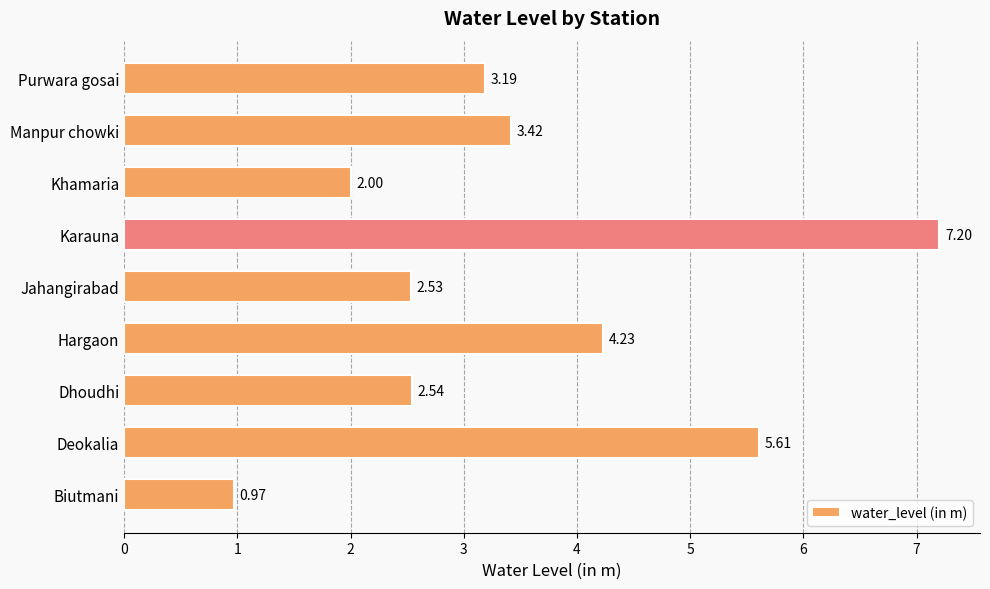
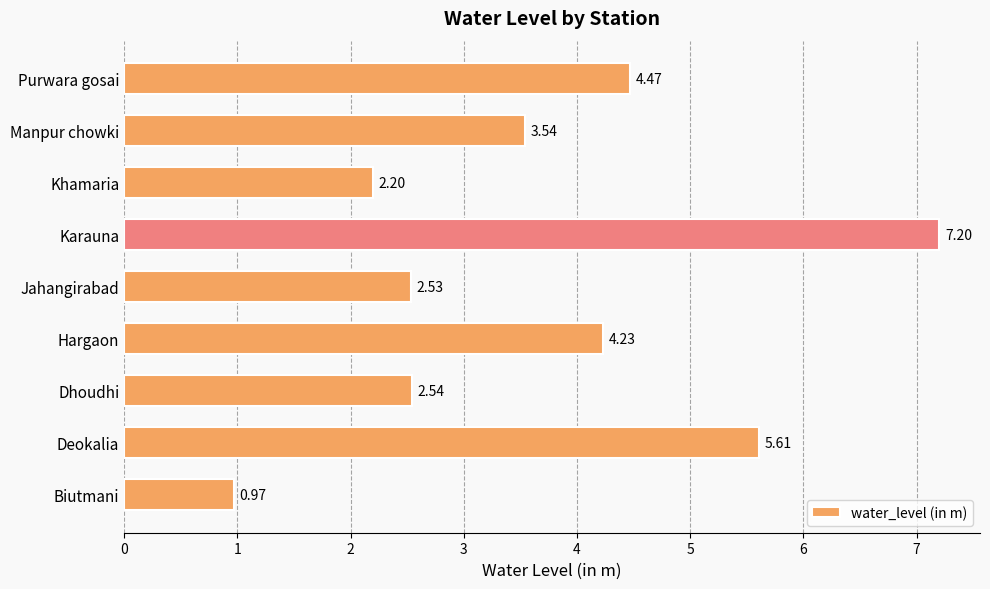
Purwara gosai: 3.19 -> 4.47
Manpur chowki: 3.42 -> 3.54
Khamaria: 2.00 -> 2.20
